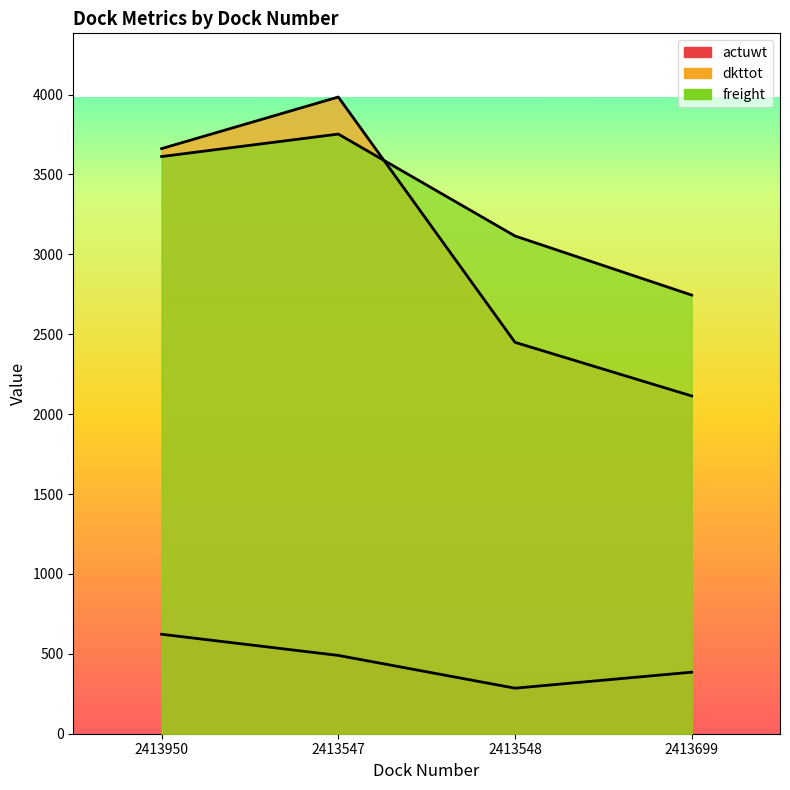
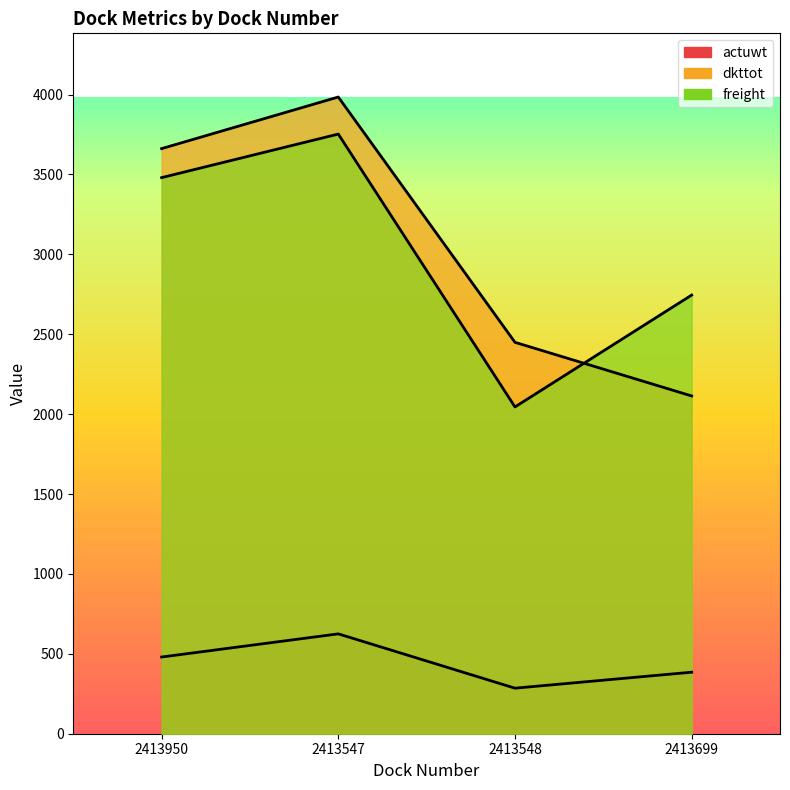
actuwt, 2413950: 620 -> 480
freight, 2413950: 3610 -> 3480
actuwt, 2413547: 490 -> 620
freight, 2413548: 3110 -> 2050
